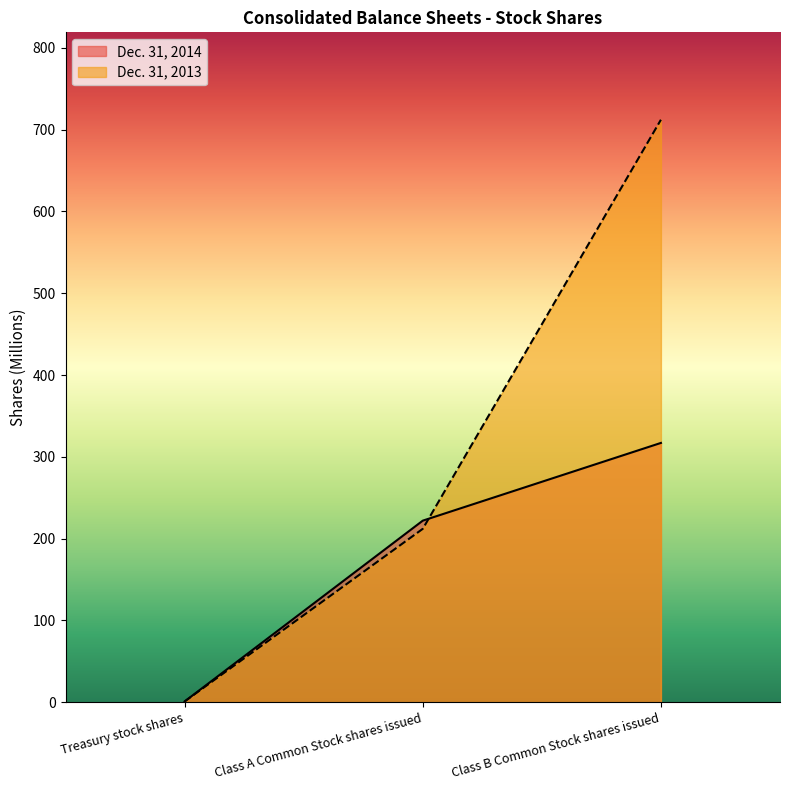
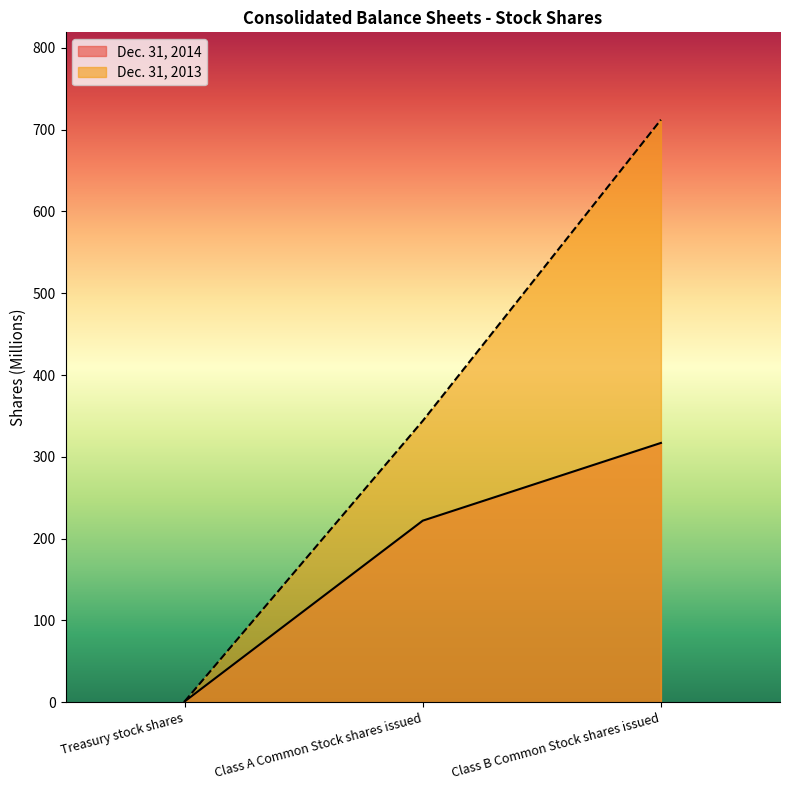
Dec. 31, 2013, Class A Common Stock shares issued: 210 -> 340
